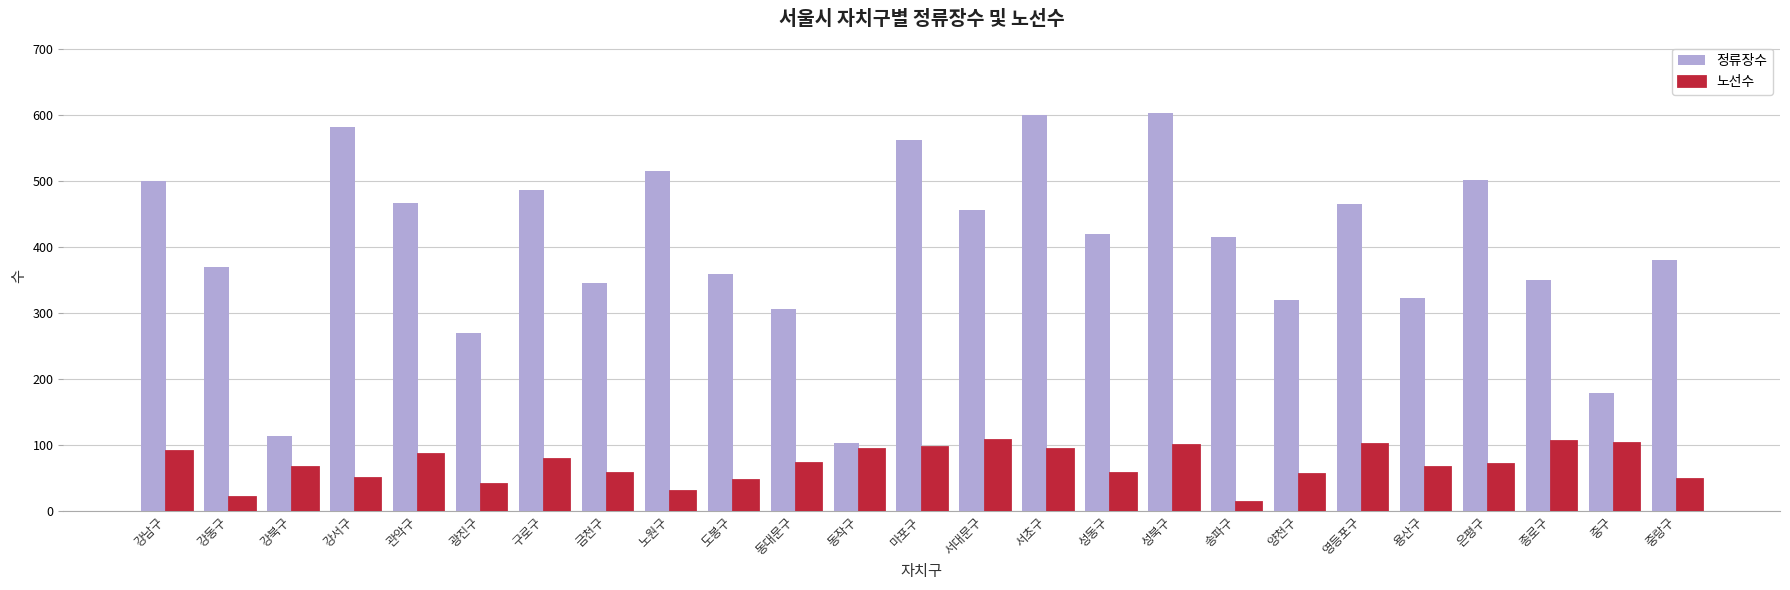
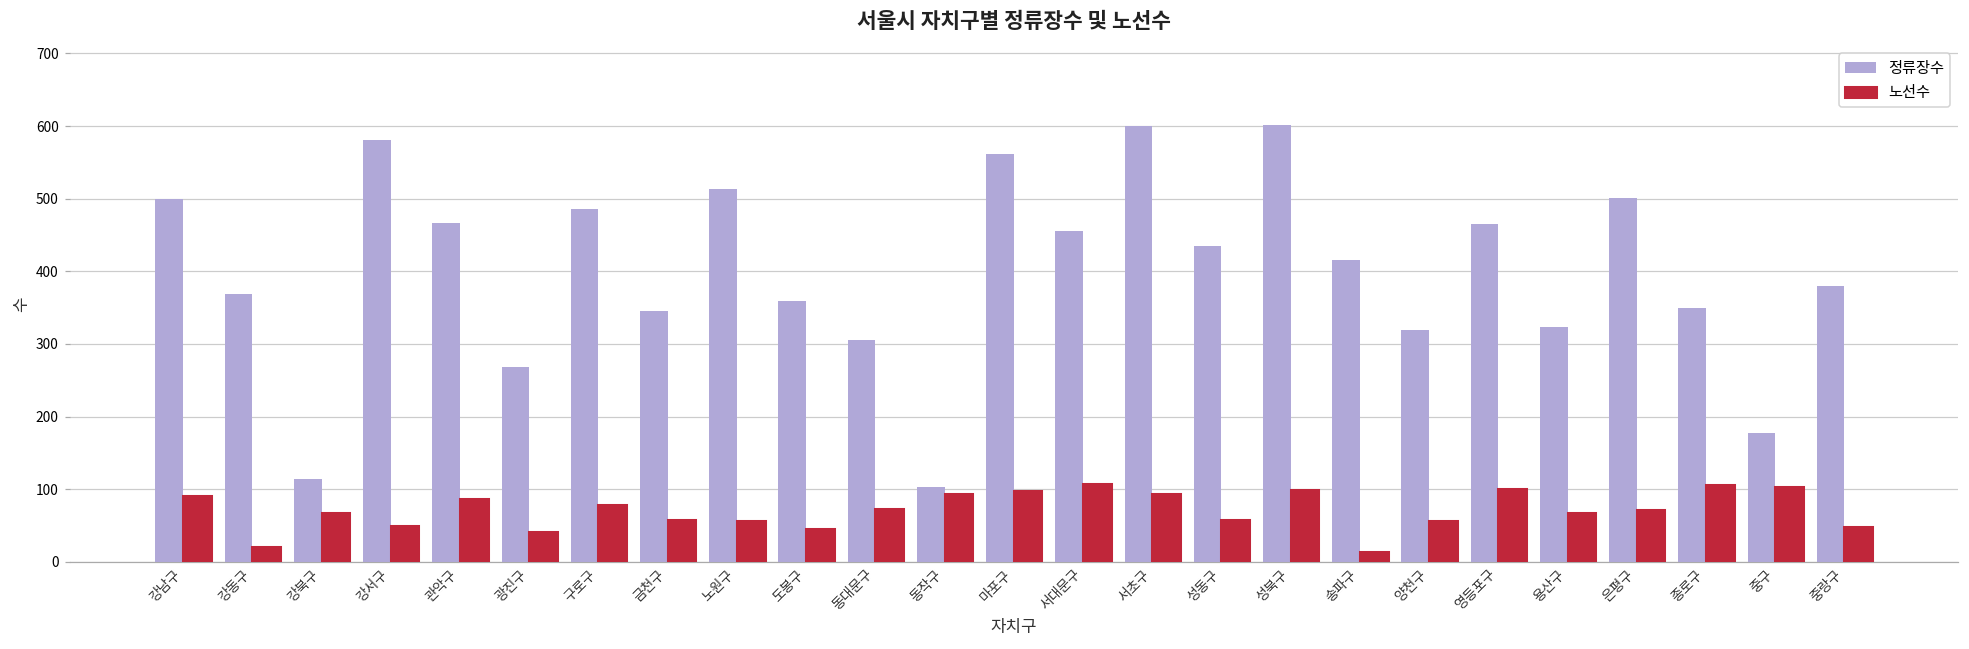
노선수, 노원구: 30 -> 60
정류장수, 성동구: 420 -> 440
